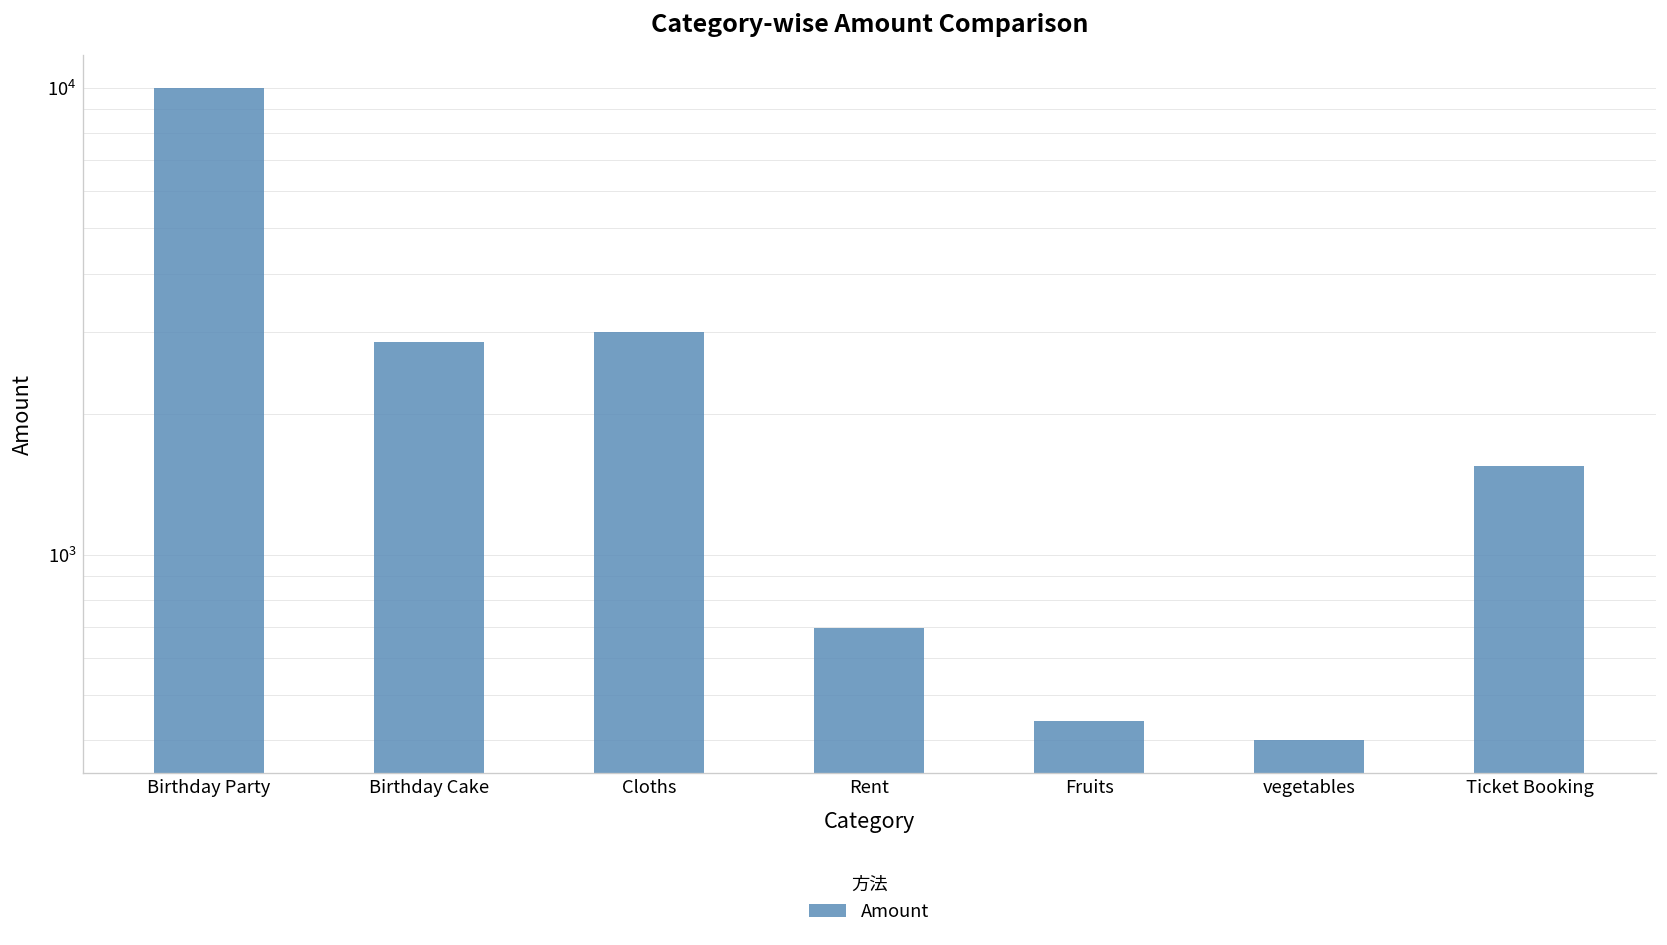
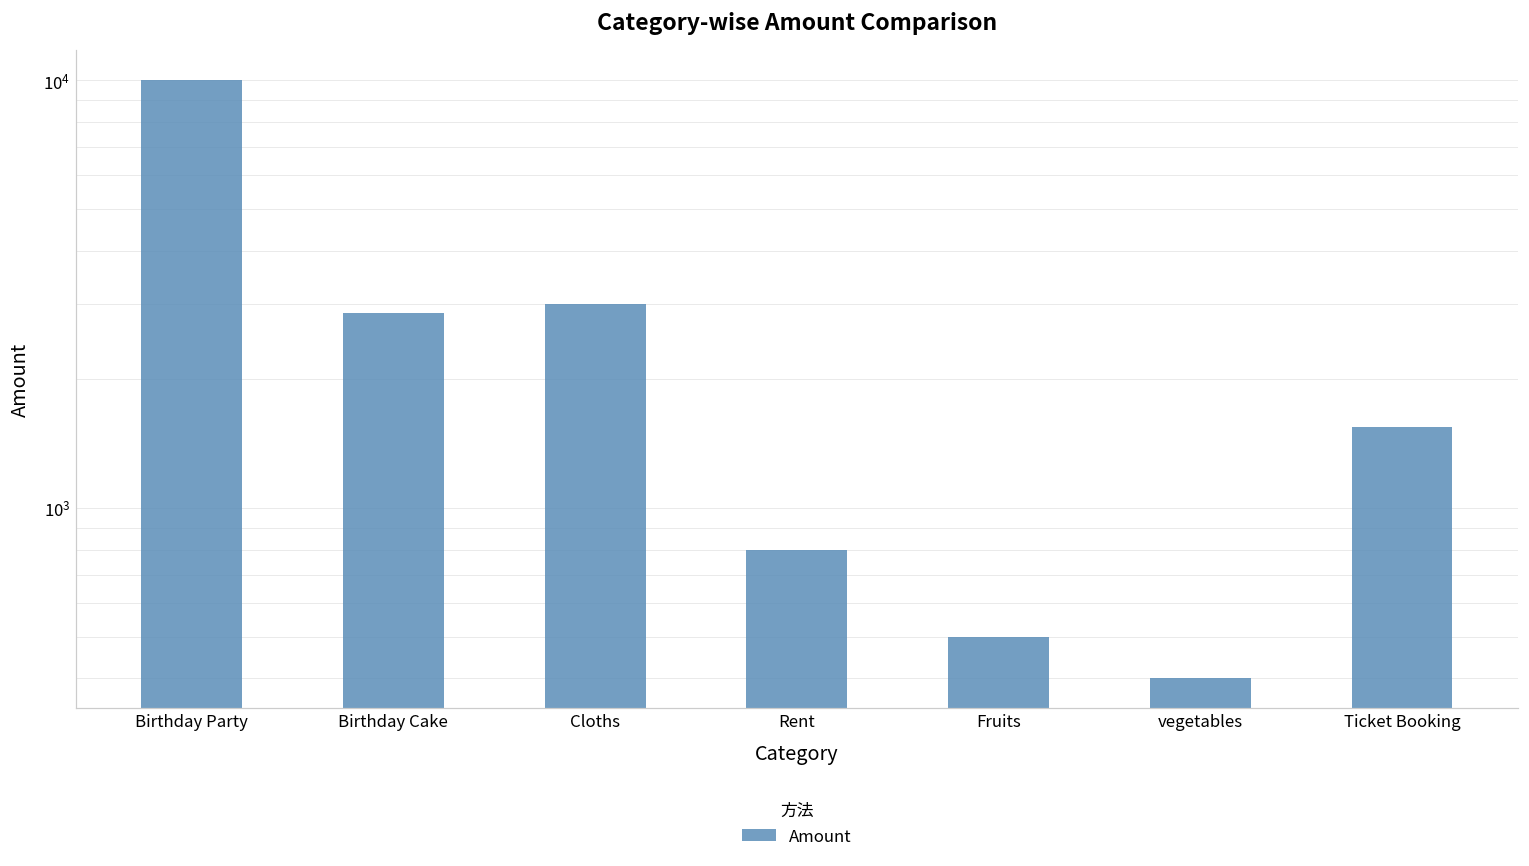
Rent: 700 -> 800
Fruits: 440 -> 500
